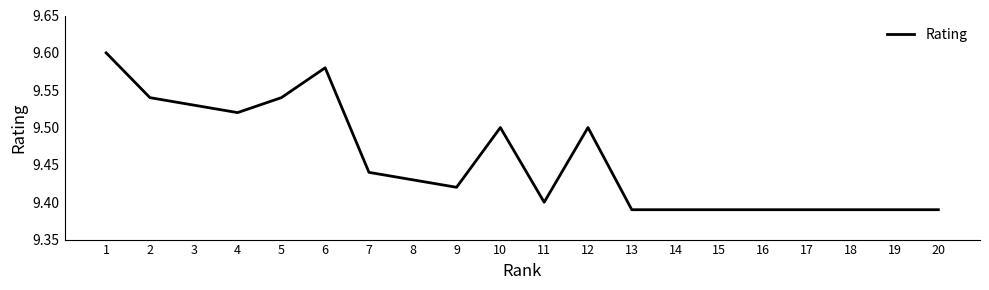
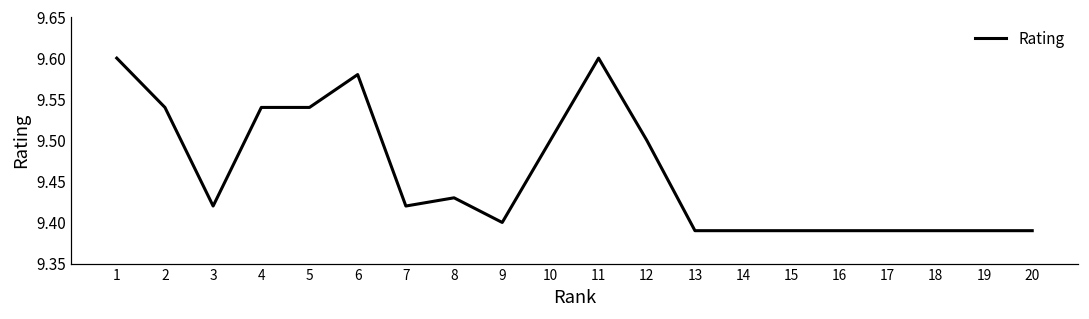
3: 9.53 -> 9.42
4: 9.52 -> 9.54
7: 9.44 -> 9.42
9: 9.42 -> 9.40
11: 9.4 -> 9.6
